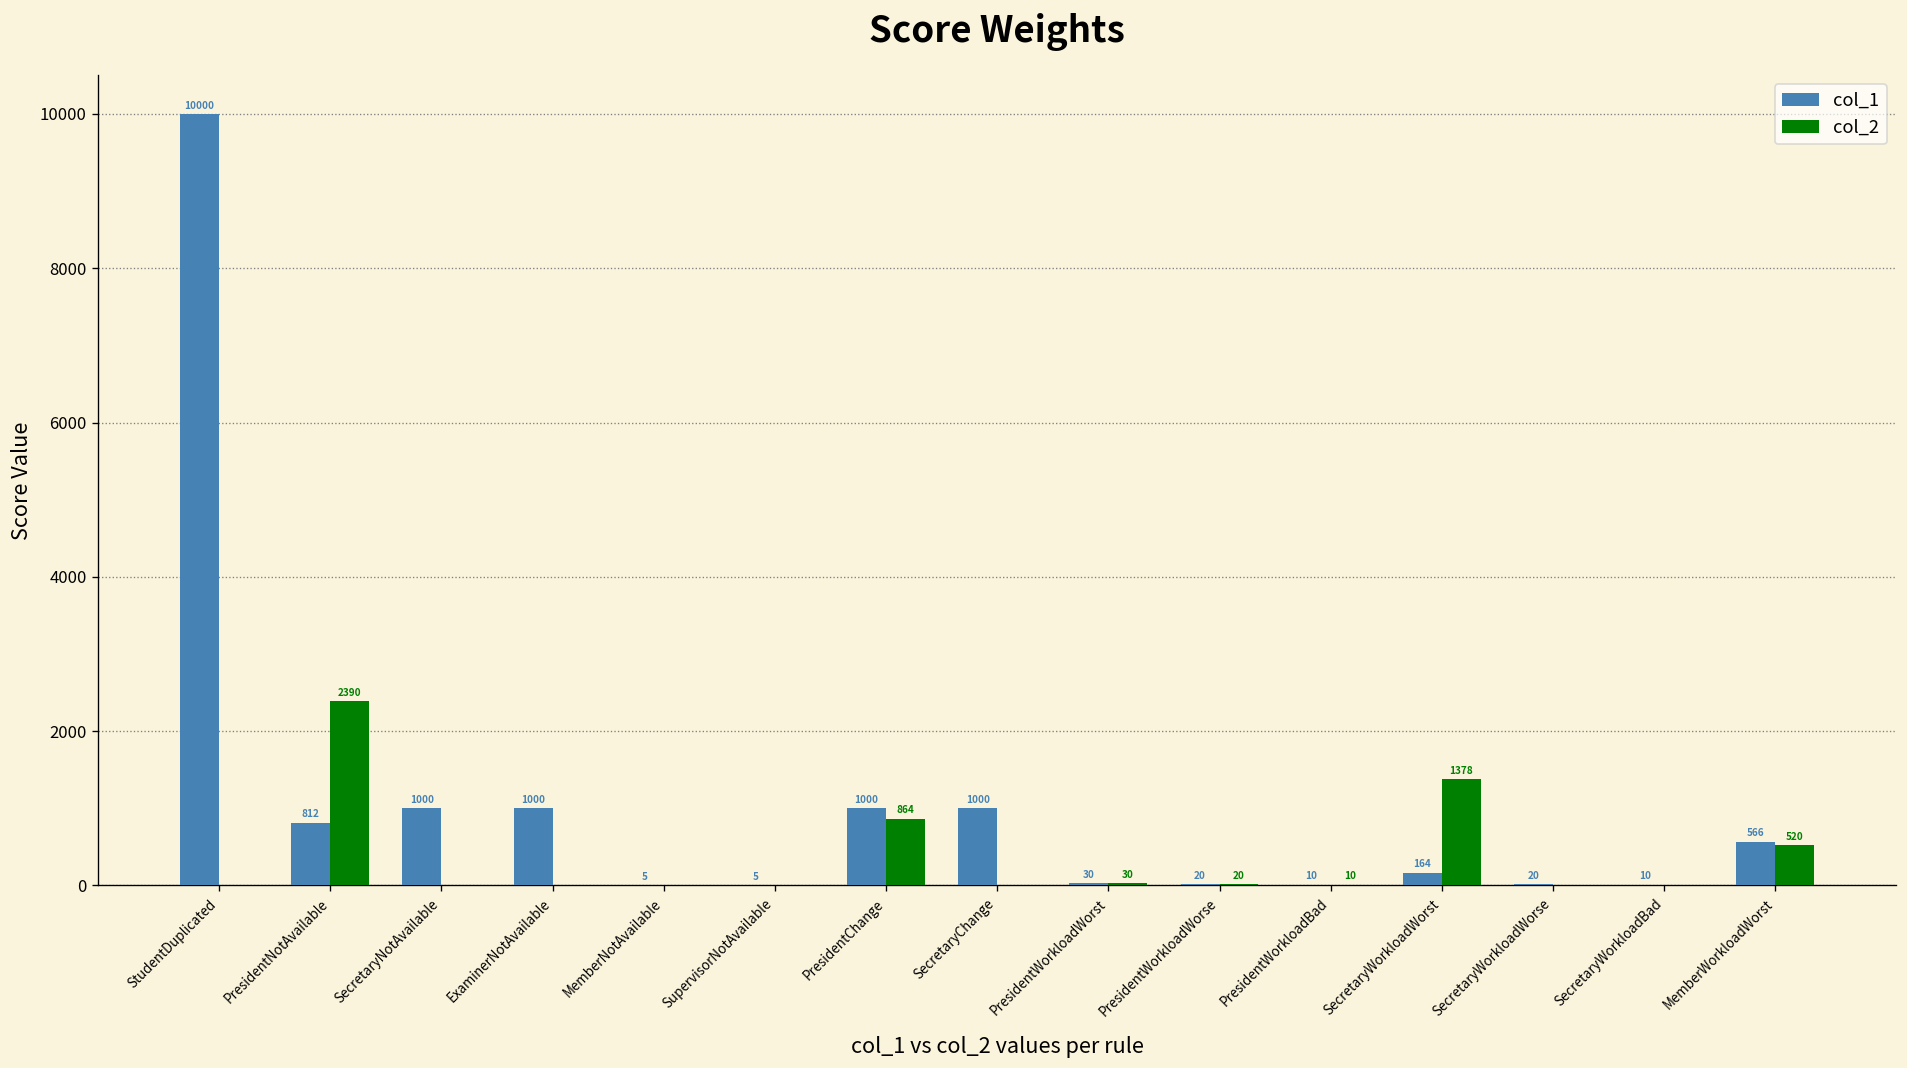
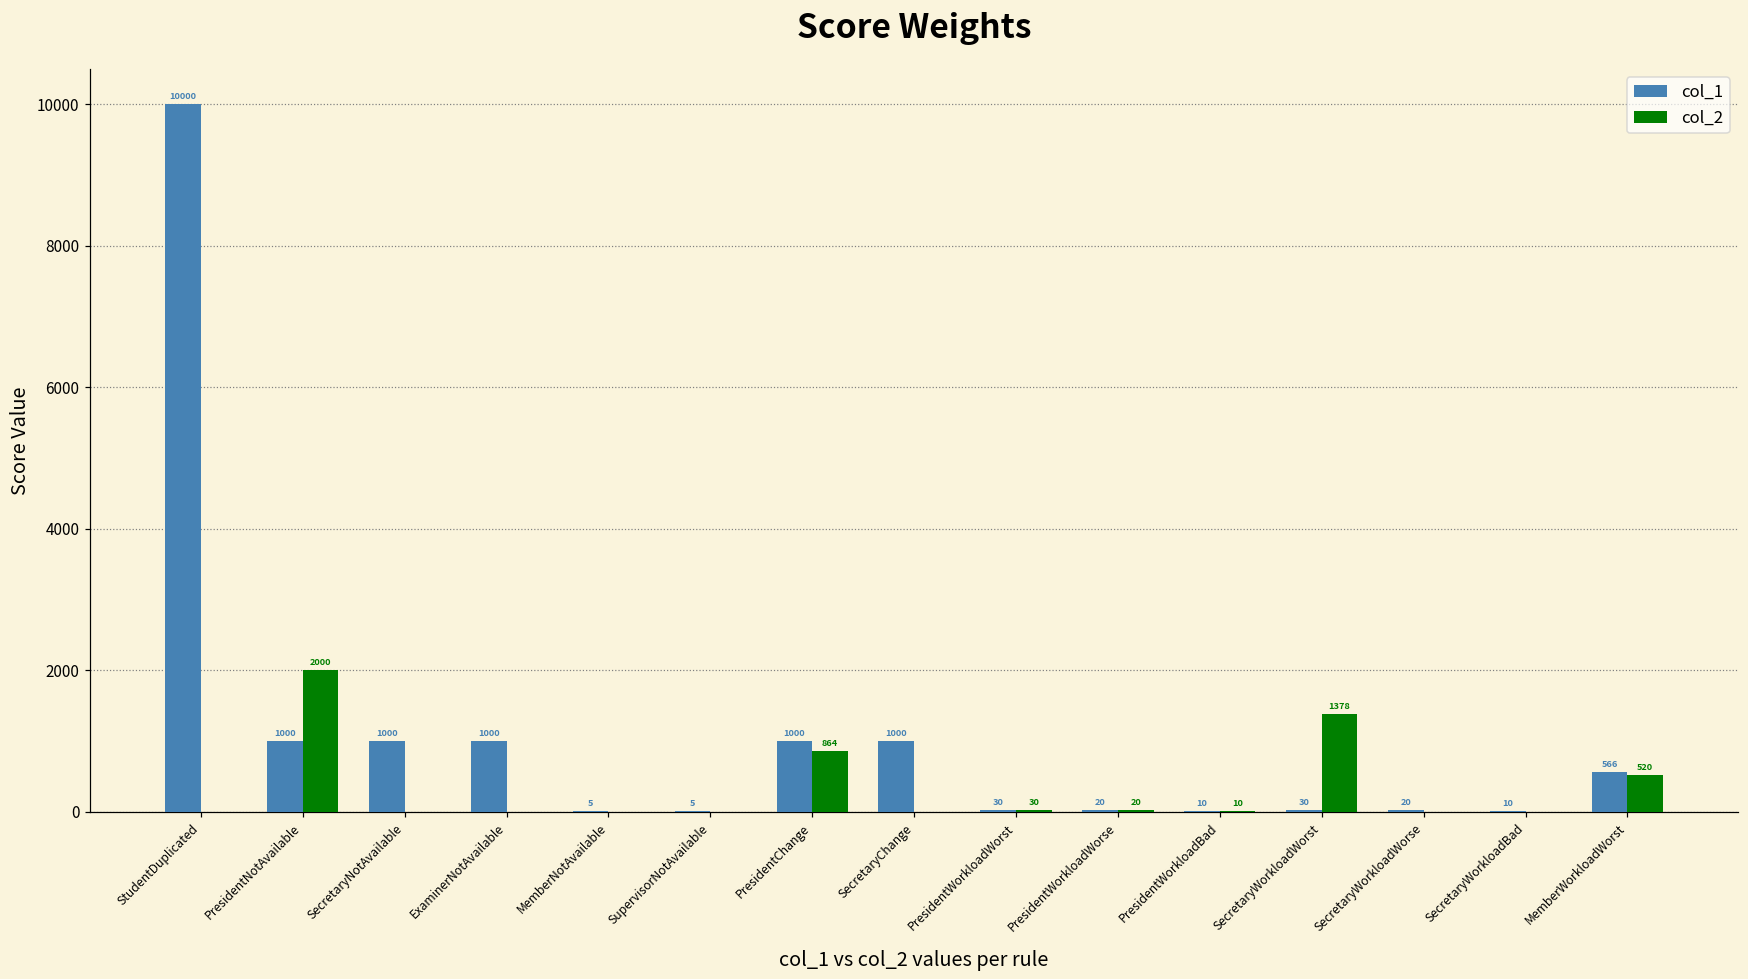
col_1, PresidentNotAvailable: 812 -> 1000
col_2, PresidentNotAvailable: 2390 -> 2000
col_1, SecretaryWorkloadWorst: 164 -> 30
